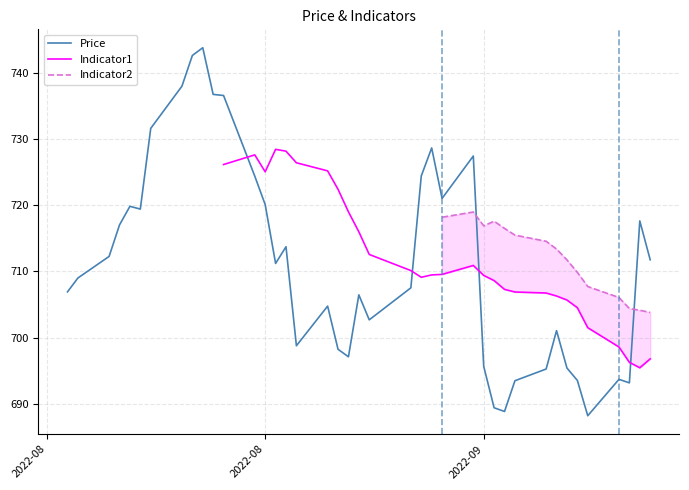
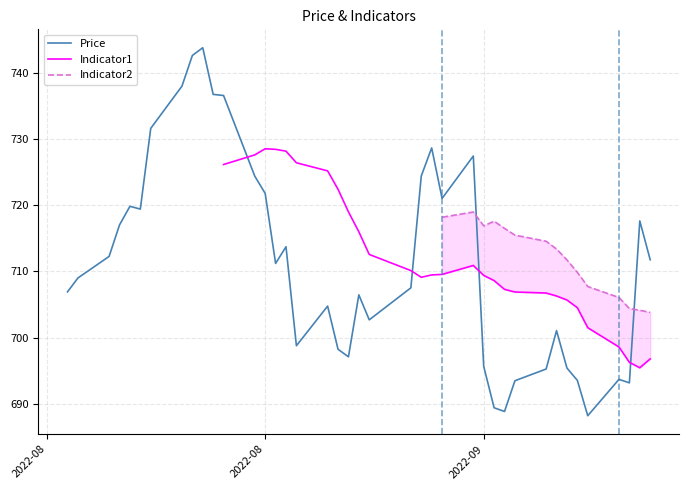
Price, 2022-08: 720 -> 722
Indicator1, 2022-08: 725 -> 729
